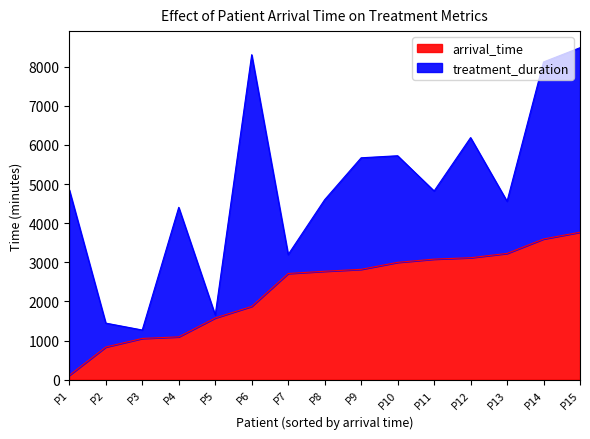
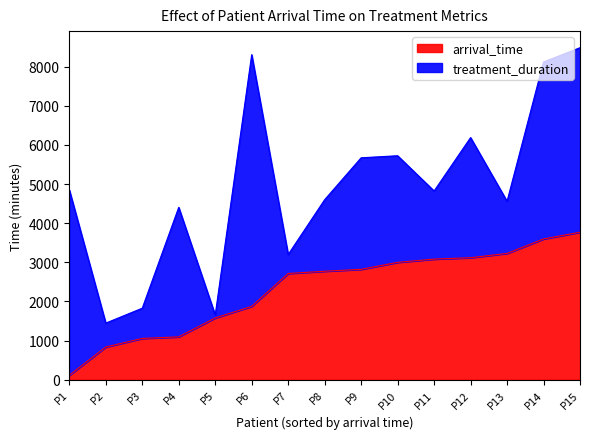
treatment_duration, P3: 200 -> 800
